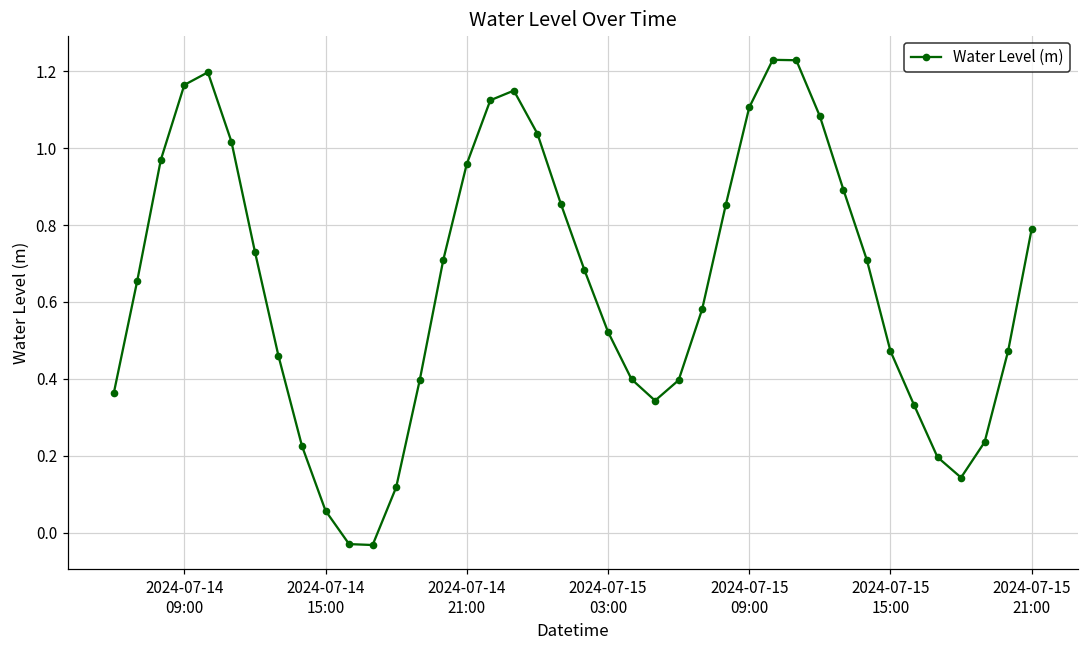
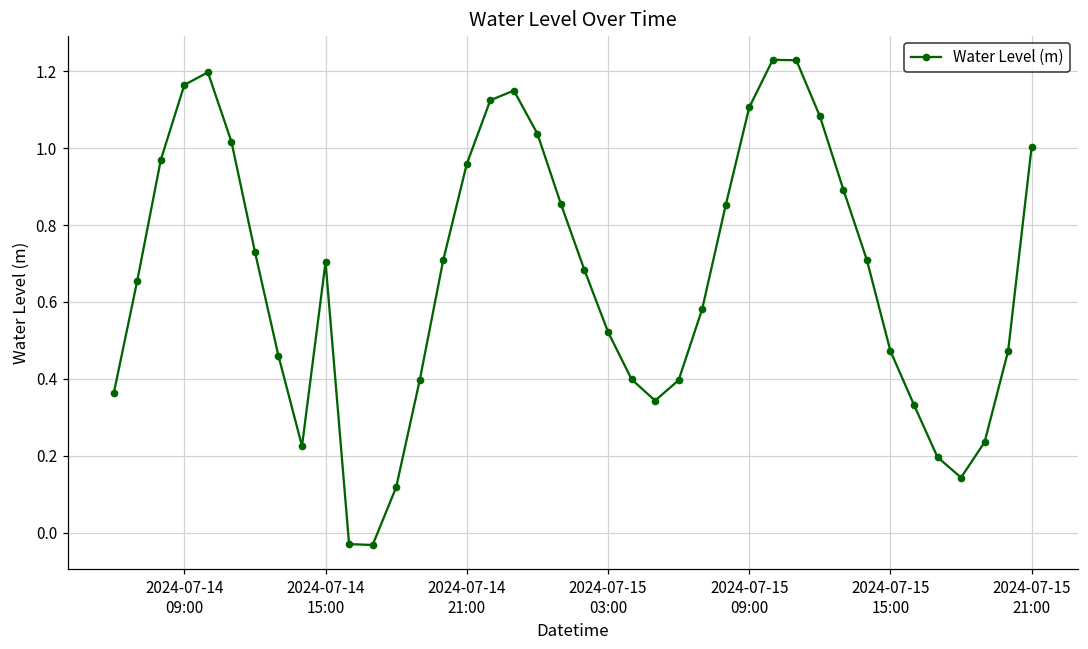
2024-07-14 15:00: 0.06 -> 0.70
2024-07-15 21:00: 0.79 -> 1.00
